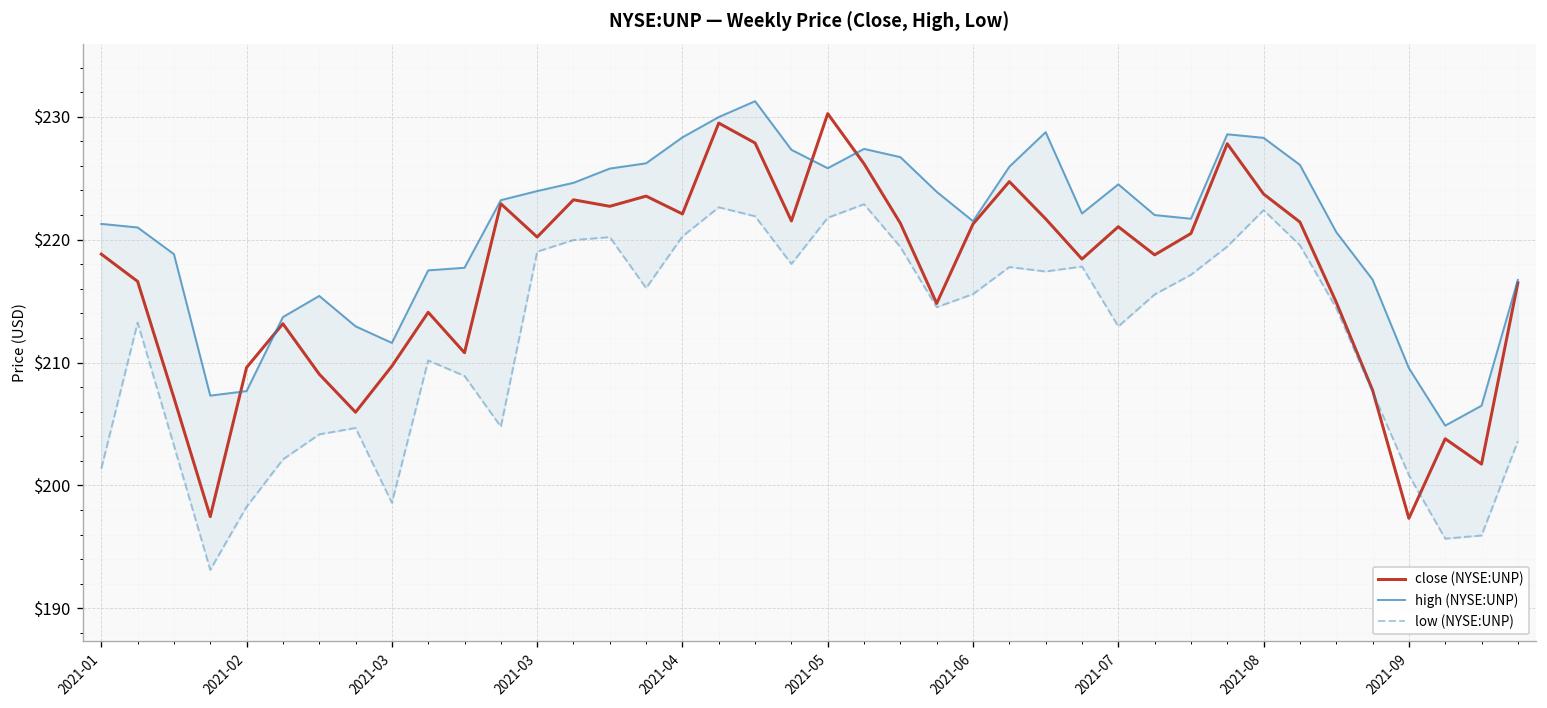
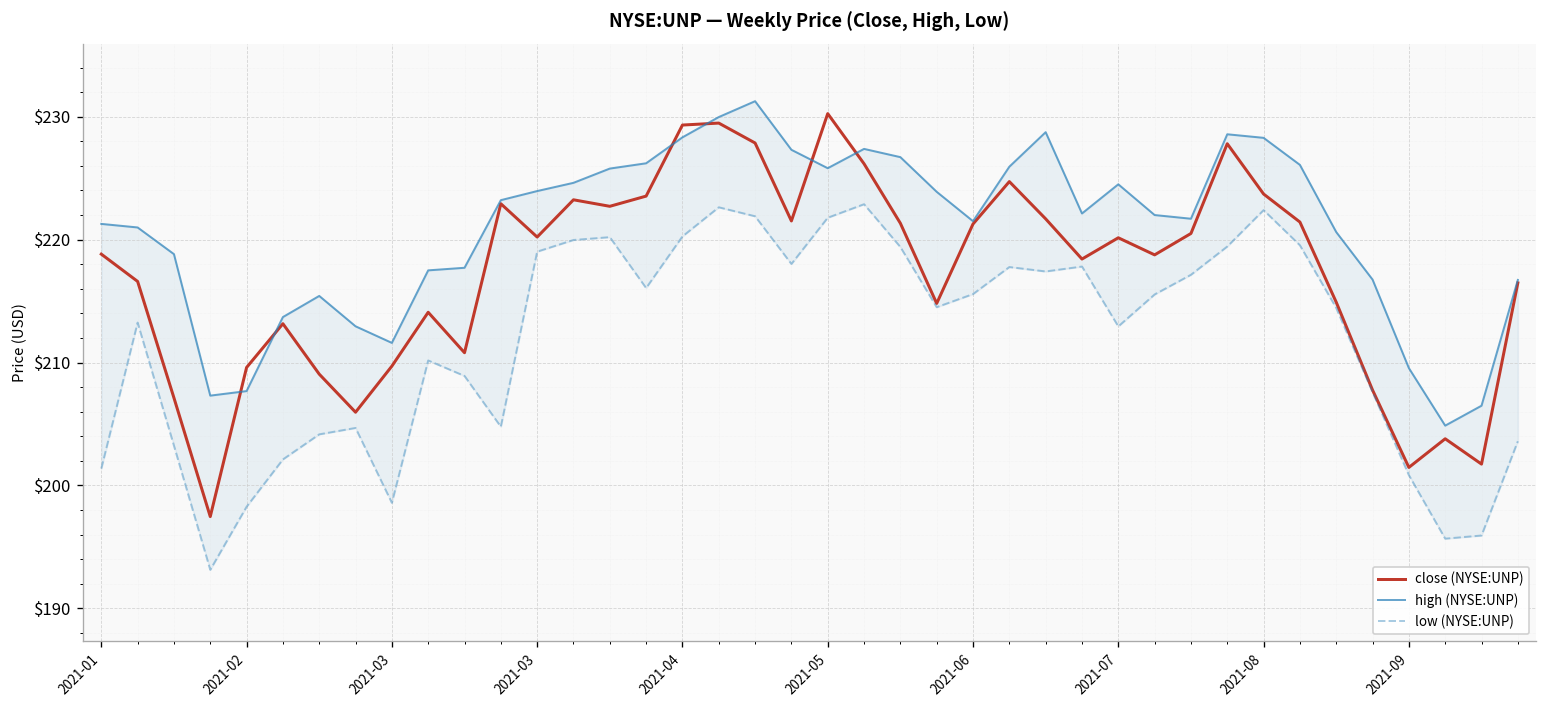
close (NYSE:UNP), 2021-04: $222.1 -> $229.3
close (NYSE:UNP), 2021-07: $221.1 -> $220.2
close (NYSE:UNP), 2021-09: $197.3 -> $201.5
